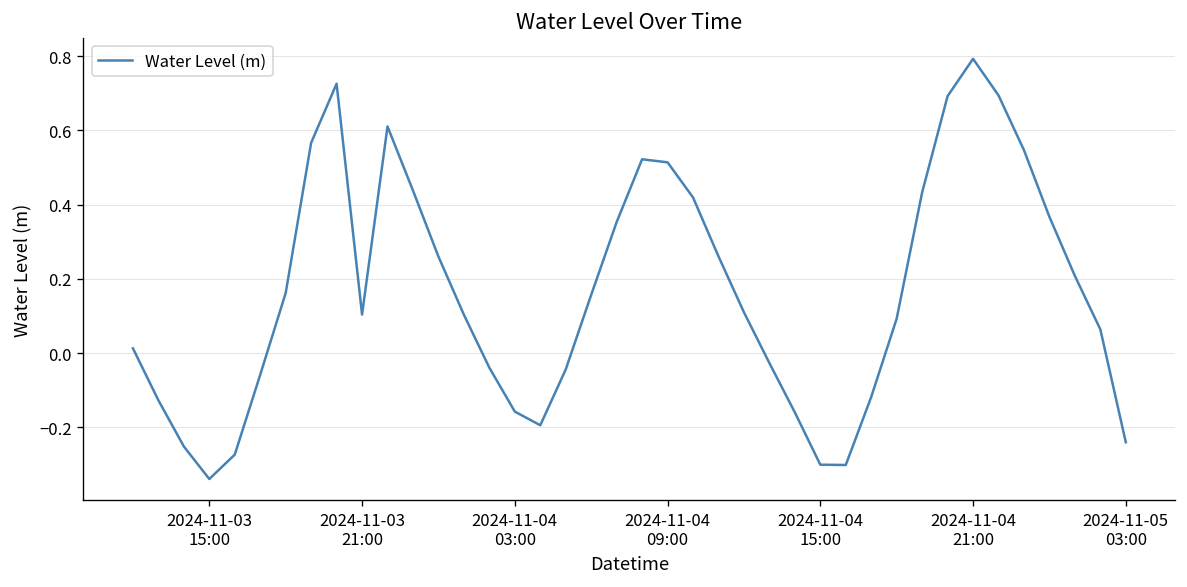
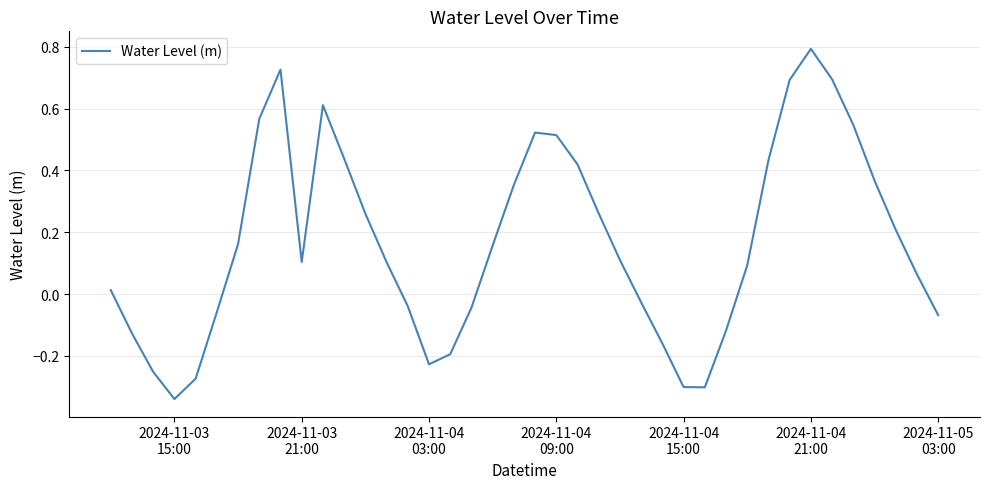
2024-11-04 03:00: -0.16 -> -0.23
2024-11-05 03:00: -0.24 -> -0.07
